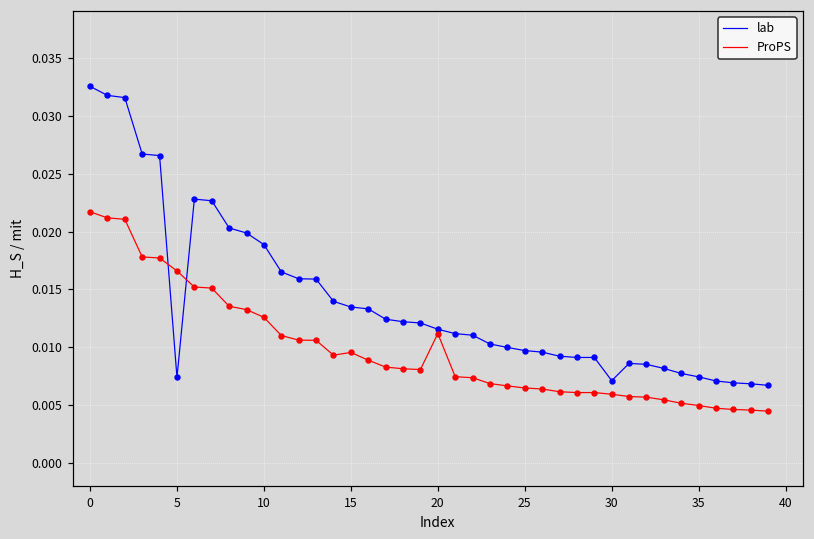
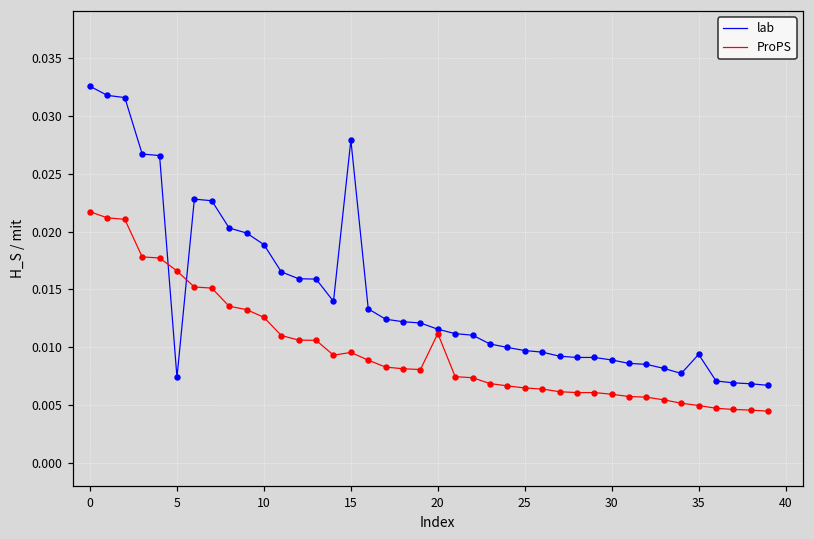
lab, 15: 0.0135 -> 0.0279
lab, 30: 0.0071 -> 0.0089
lab, 35: 0.0074 -> 0.0094
